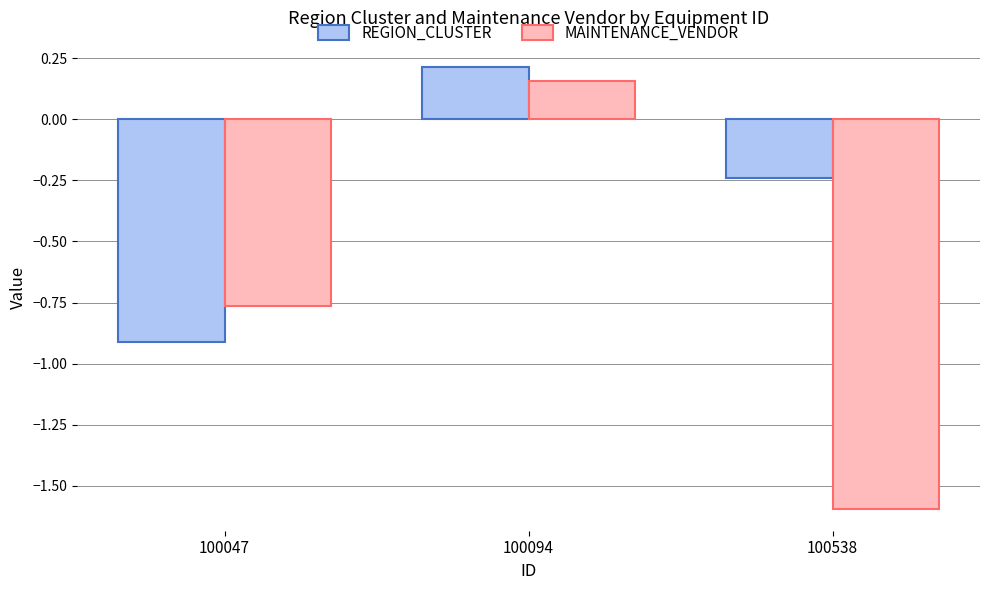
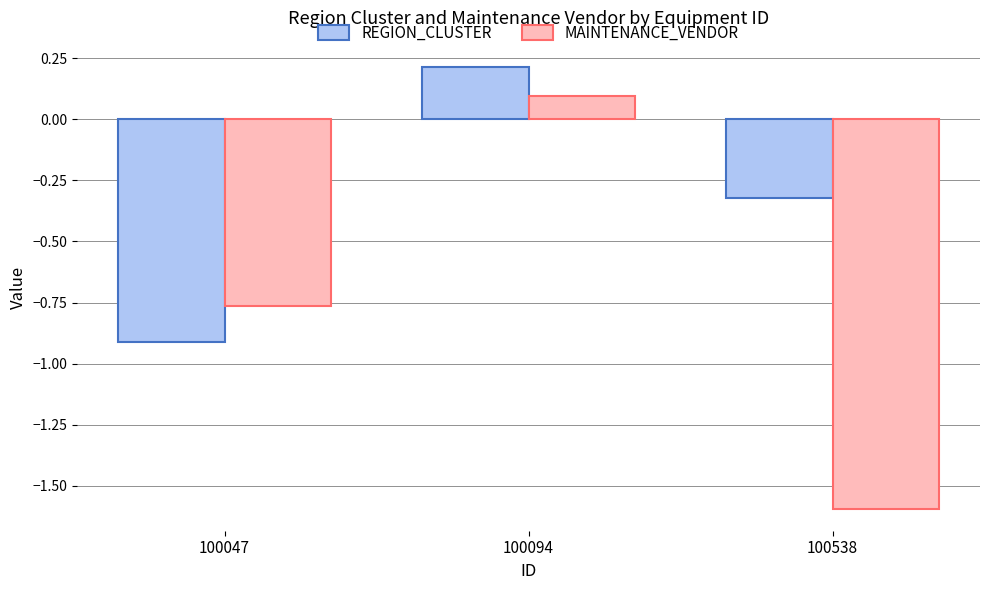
MAINTENANCE_VENDOR, 100094: 0.16 -> 0.10
REGION_CLUSTER, 100538: -0.24 -> -0.32
